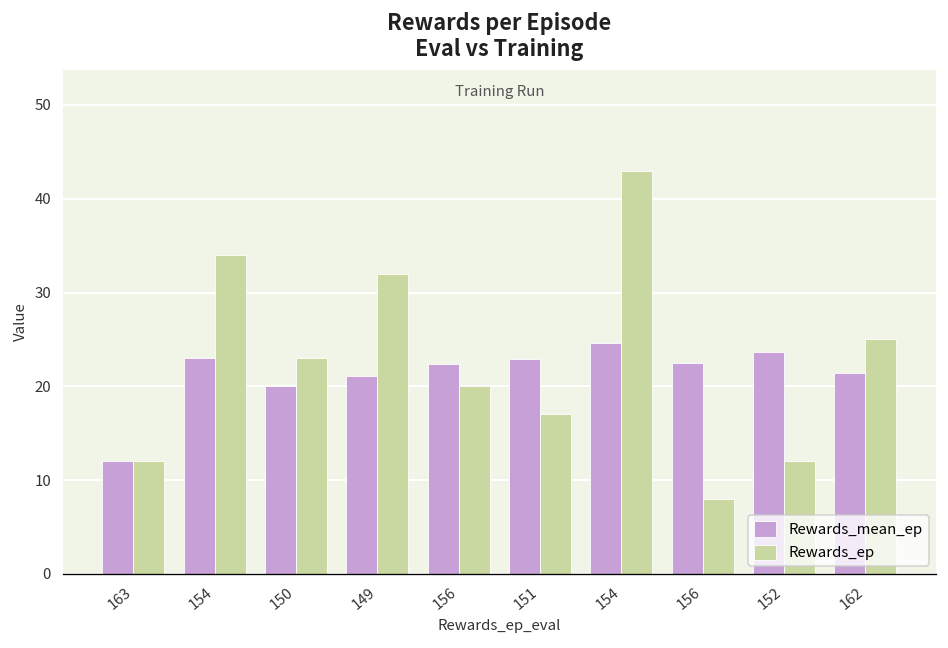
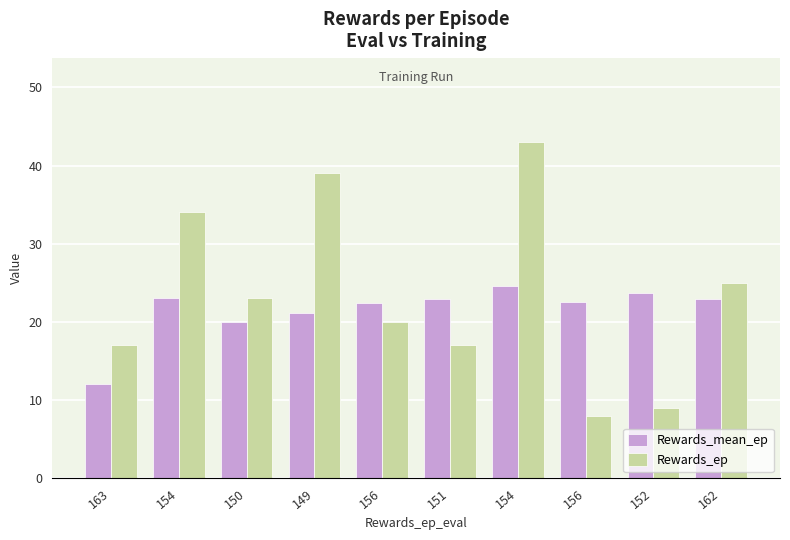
Rewards_ep, 163: 12 -> 17
Rewards_ep, 149: 32 -> 39
Rewards_ep, 152: 12 -> 9
Rewards_mean_ep, 162: 21 -> 23
